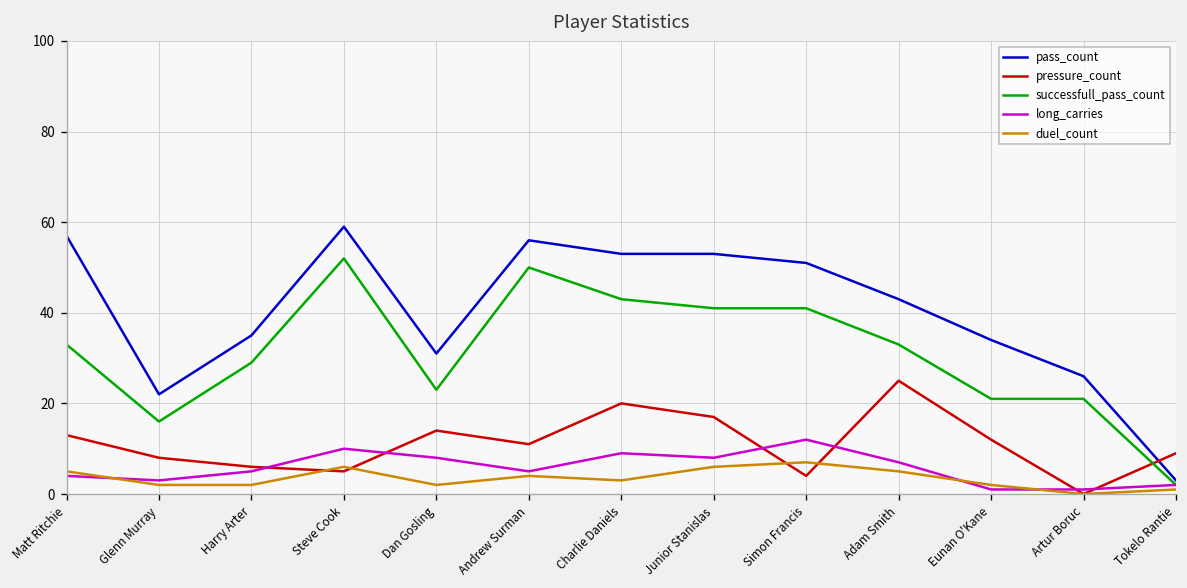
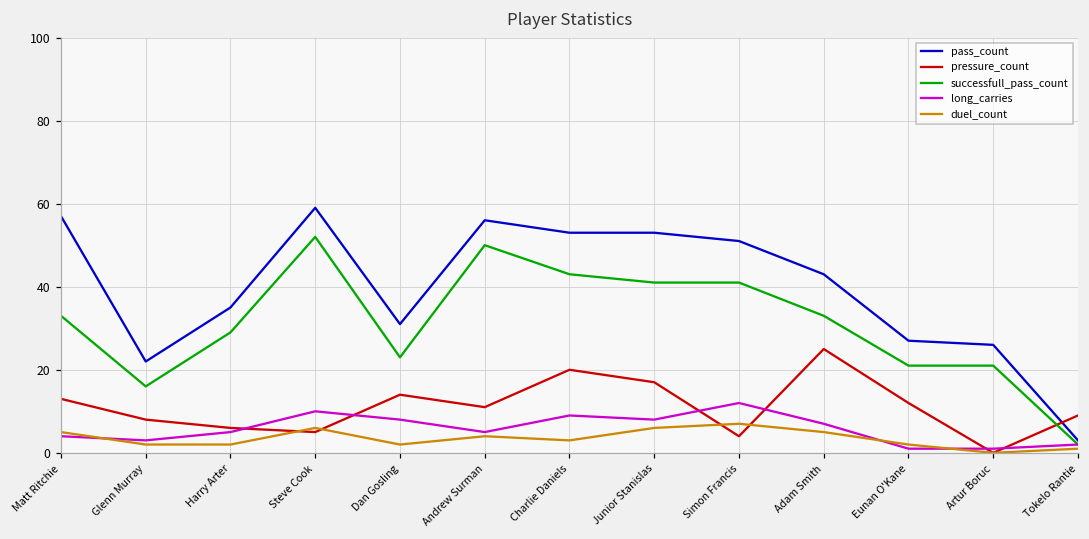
pass_count, Eunan O'Kane: 34 -> 27
